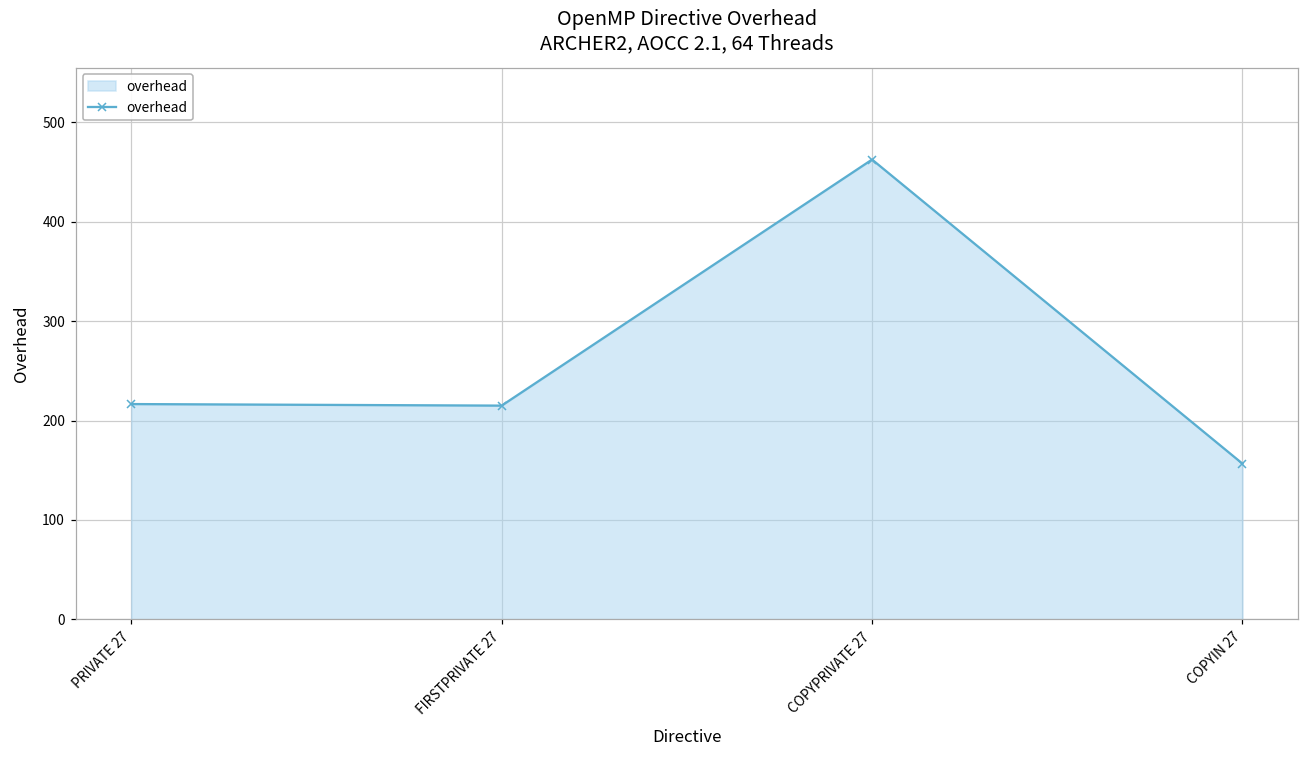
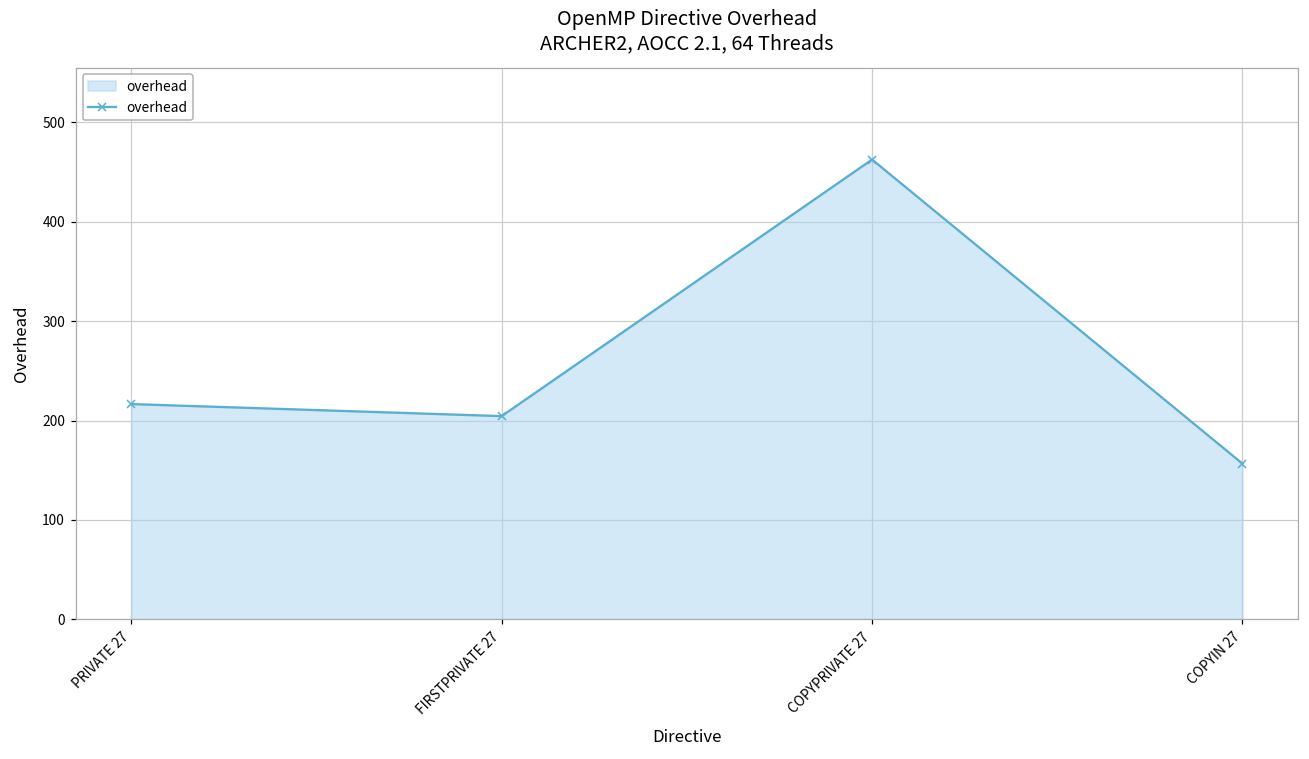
FIRSTPRIVATE 27: 210 -> 200
